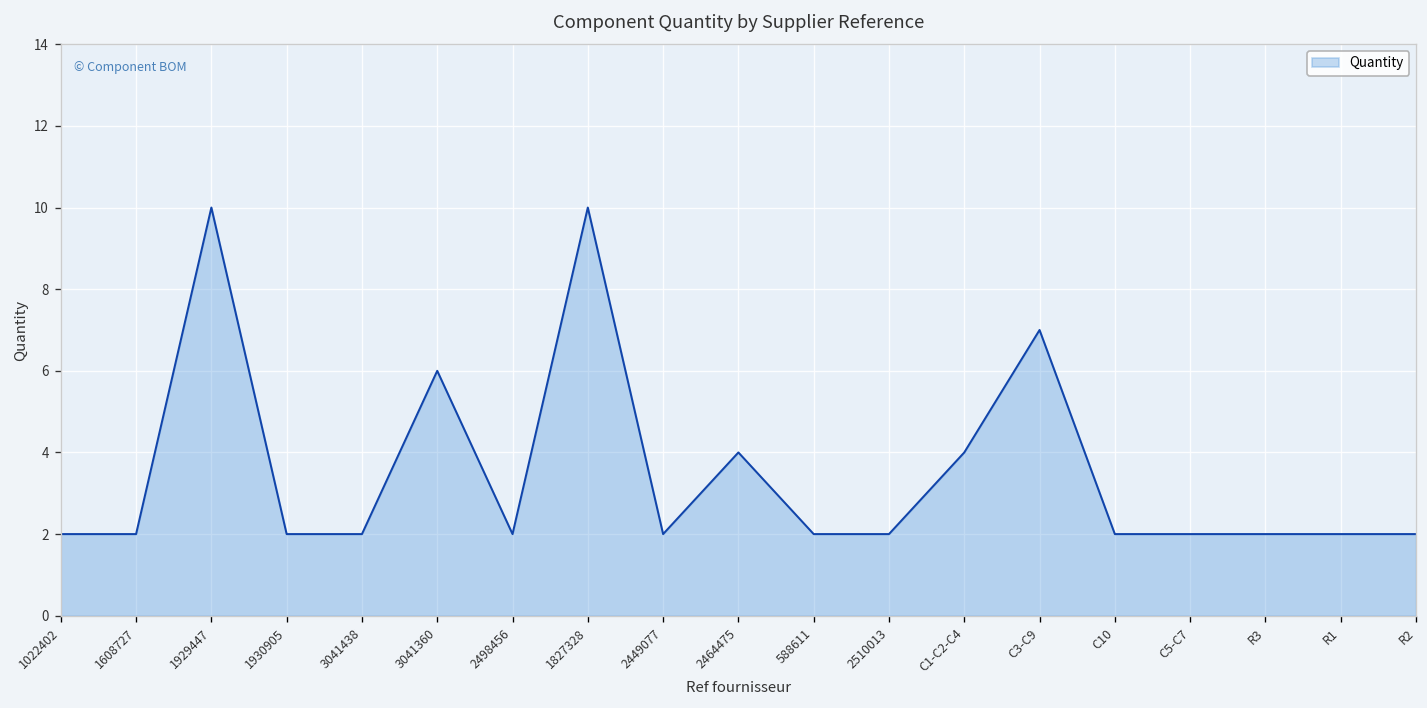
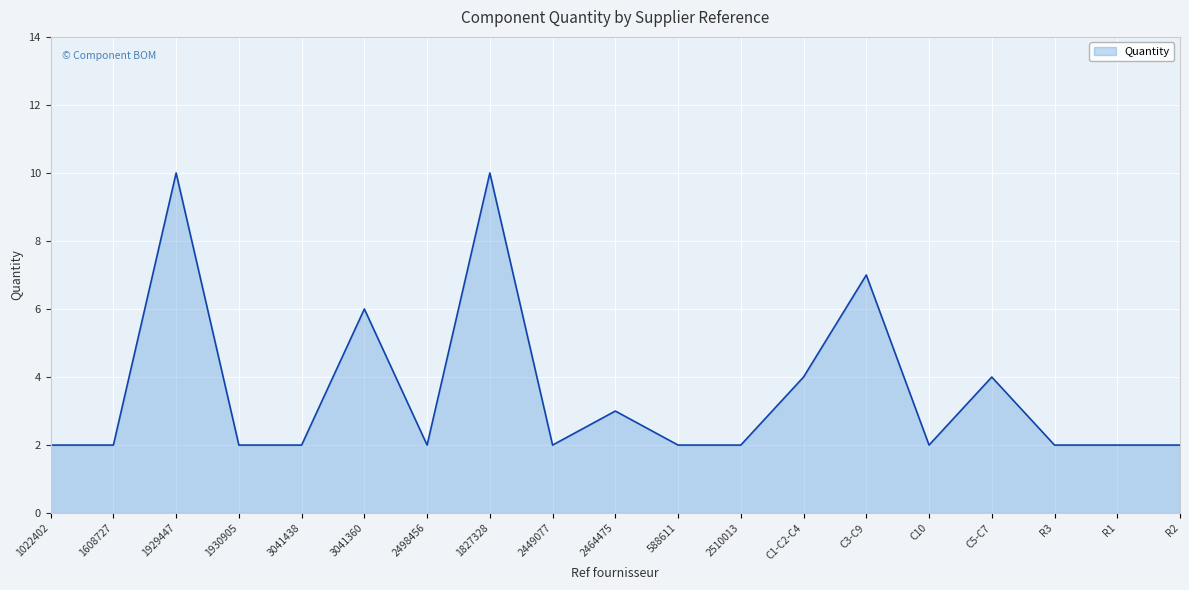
2464475: 4 -> 3
C5-C7: 2 -> 4
